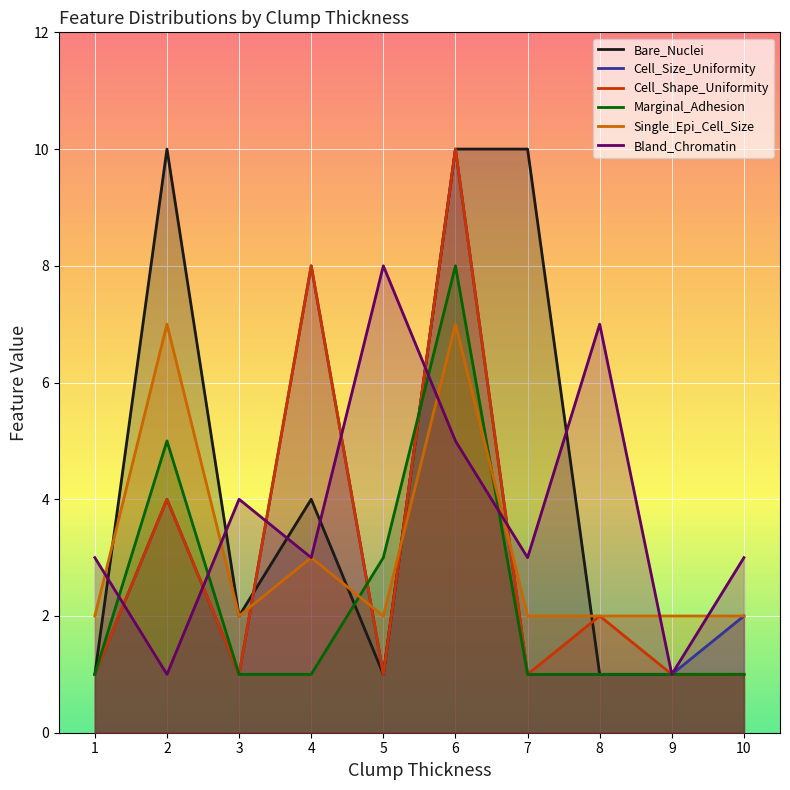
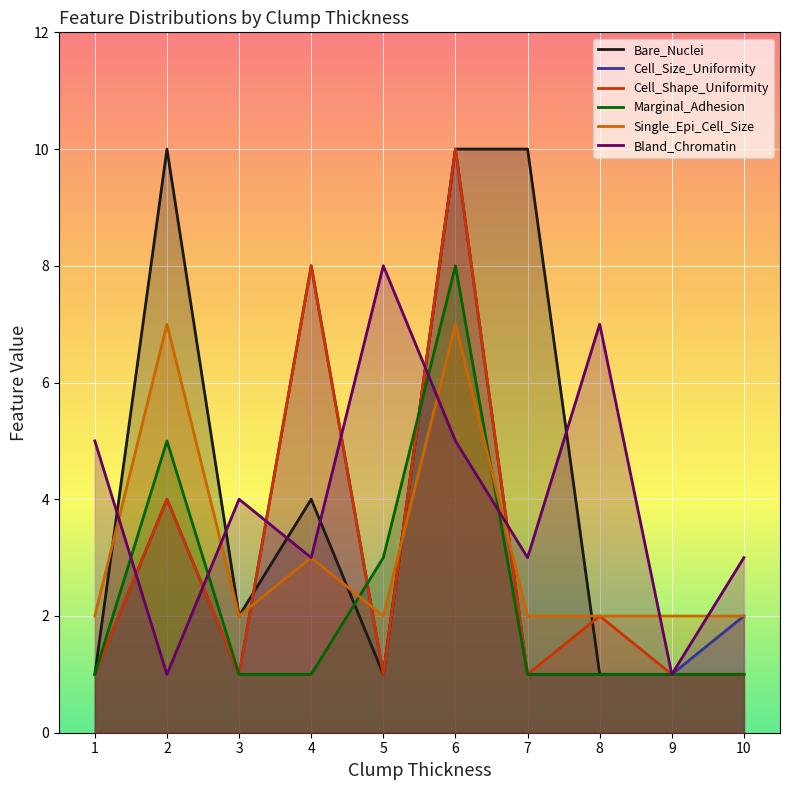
Bland_Chromatin, 1: 3 -> 5
